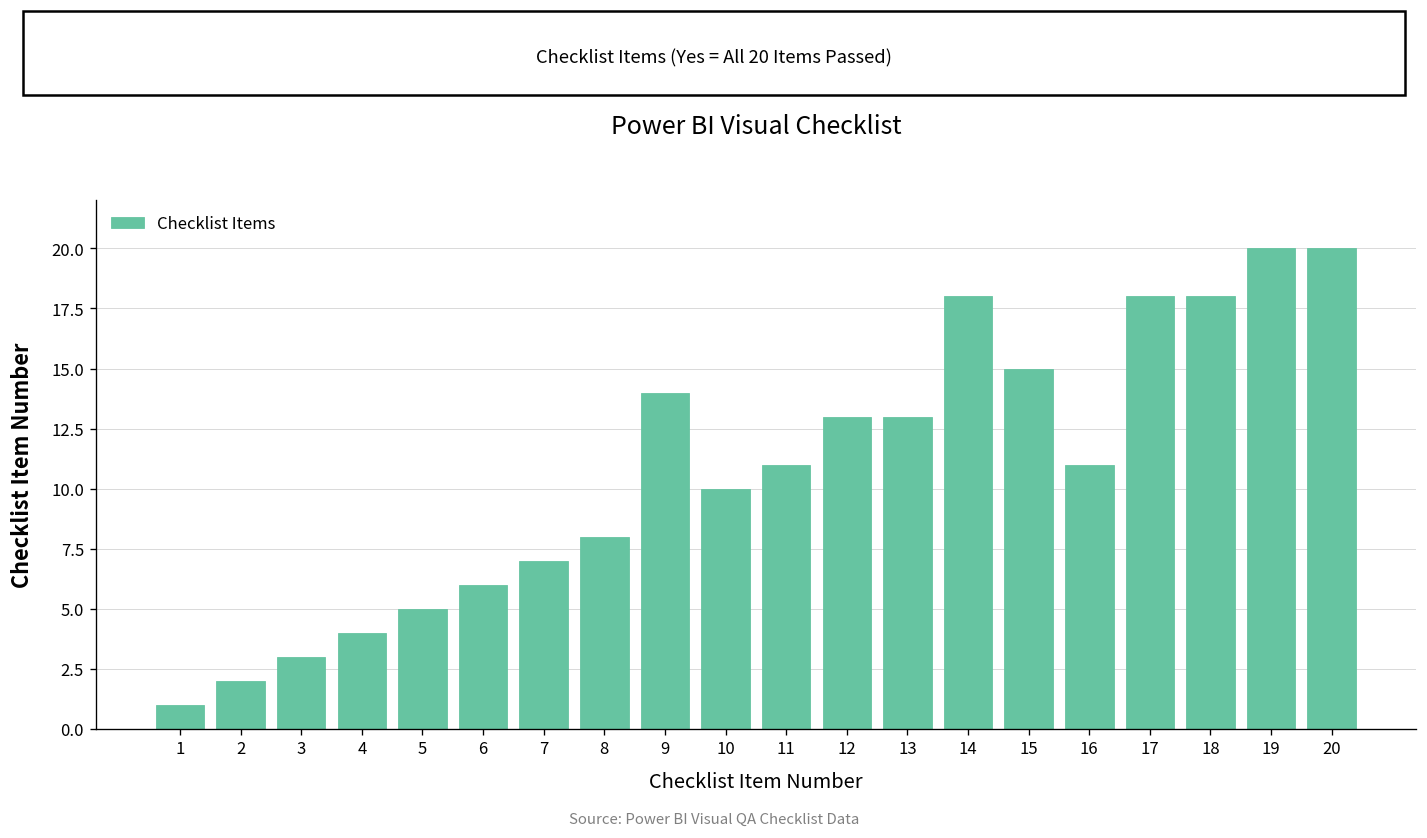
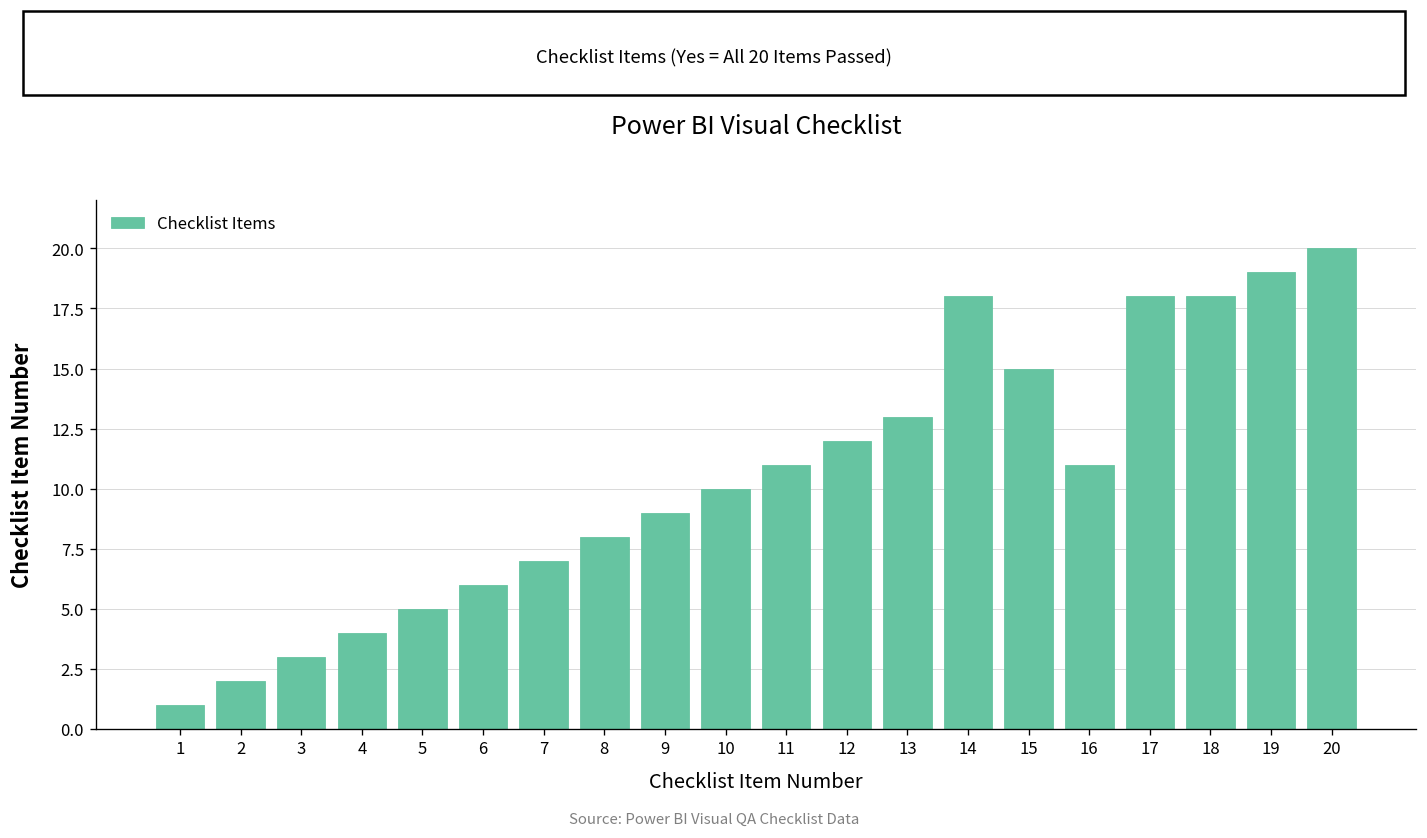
9: 14 -> 9
12: 13 -> 12
19: 20 -> 19
